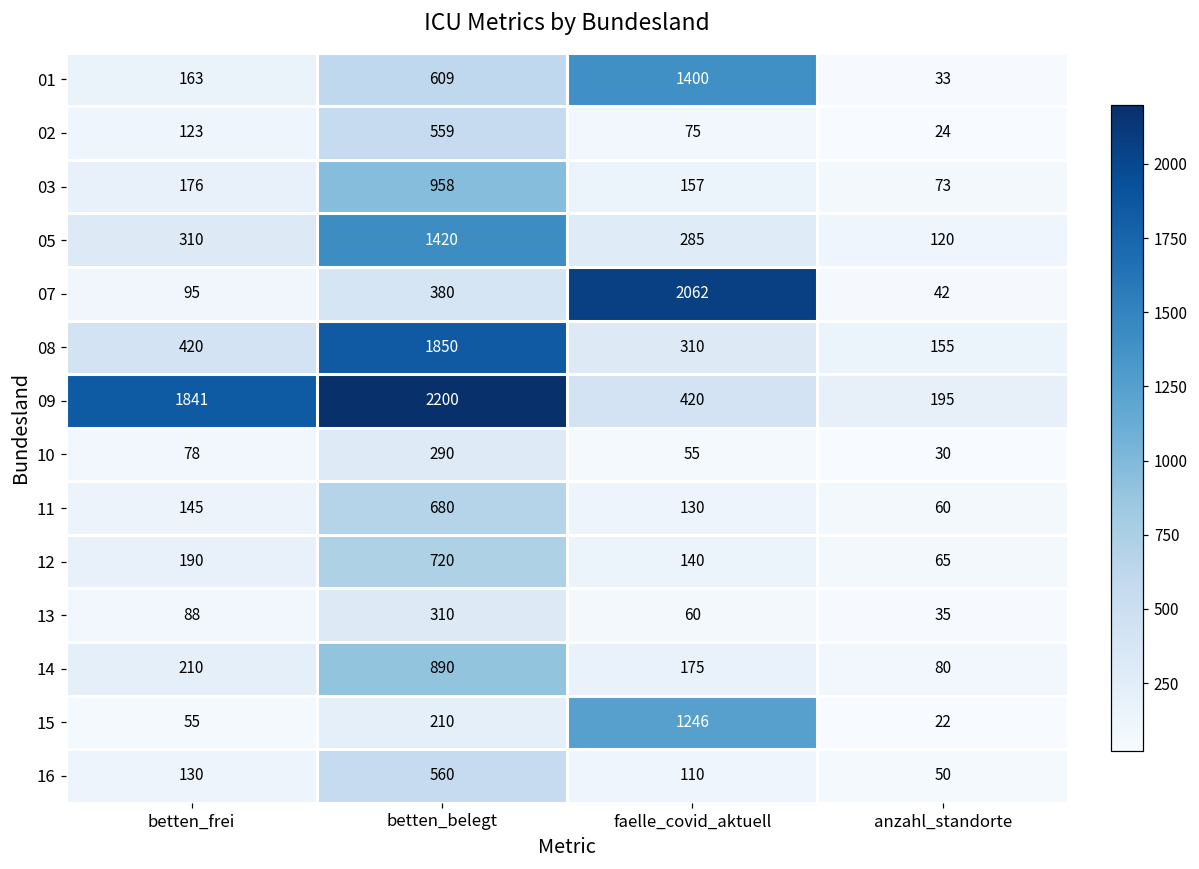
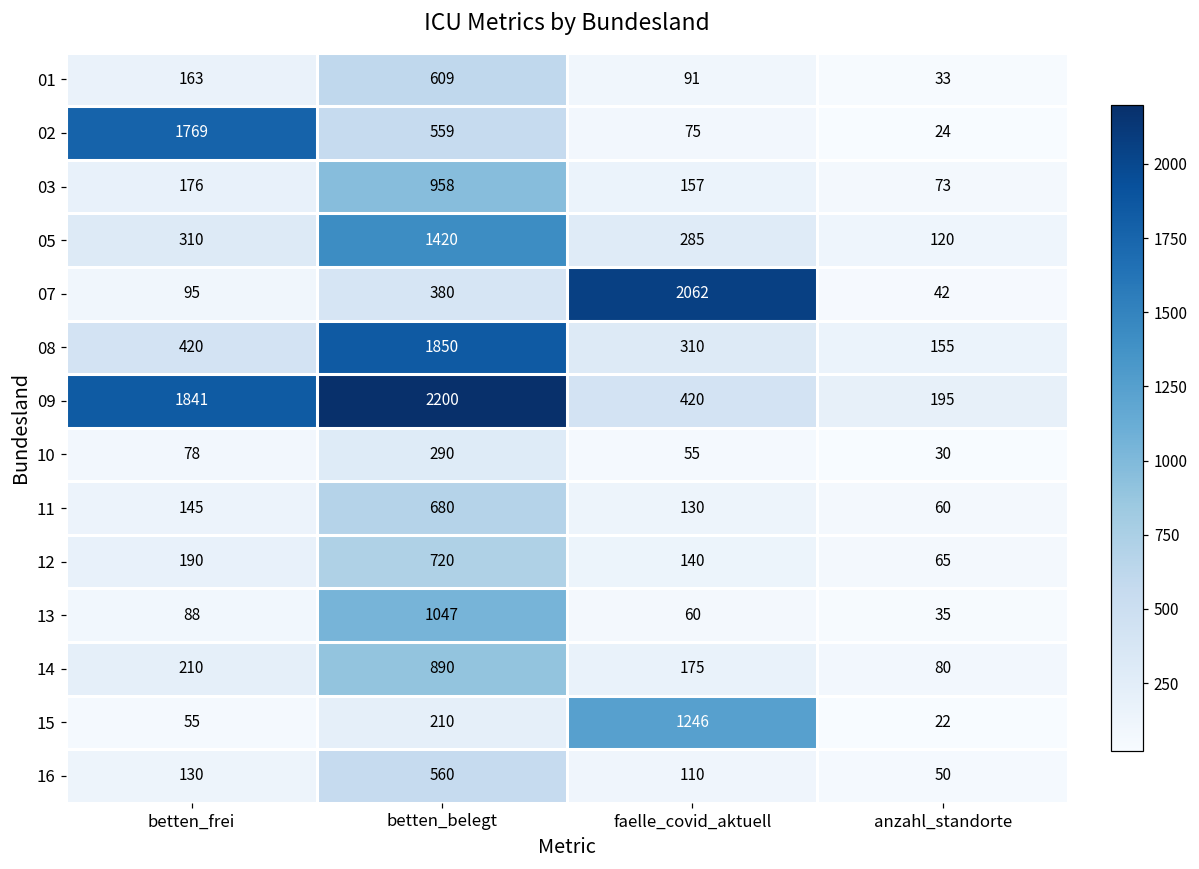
01, faelle_covid_aktuell: 1400 -> 91
02, betten_frei: 123 -> 1769
13, betten_belegt: 310 -> 1047
